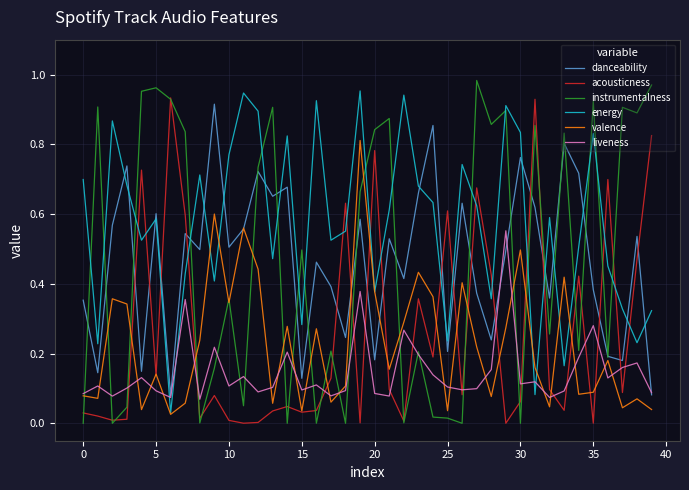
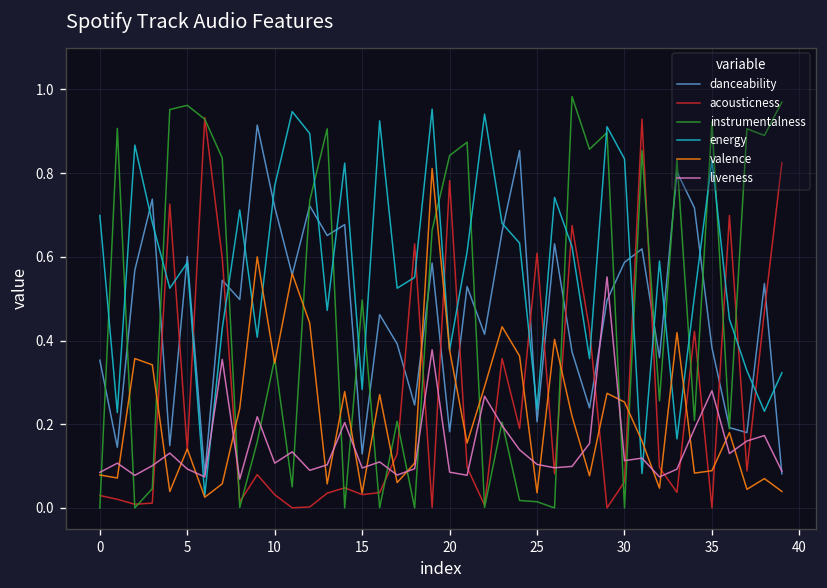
danceability, 10: 0.51 -> 0.72
acousticness, 10: 0.01 -> 0.03
danceability, 30: 0.76 -> 0.59
valence, 30: 0.50 -> 0.25
